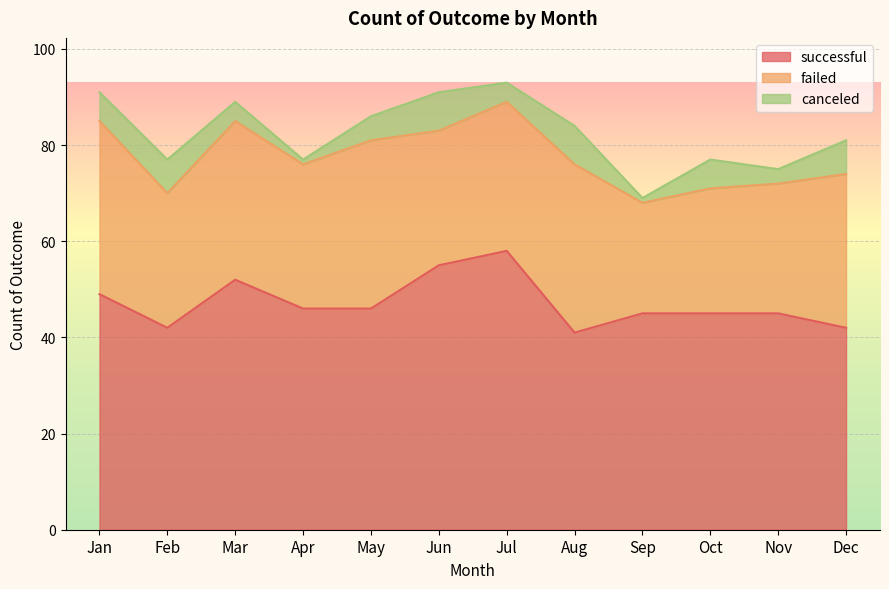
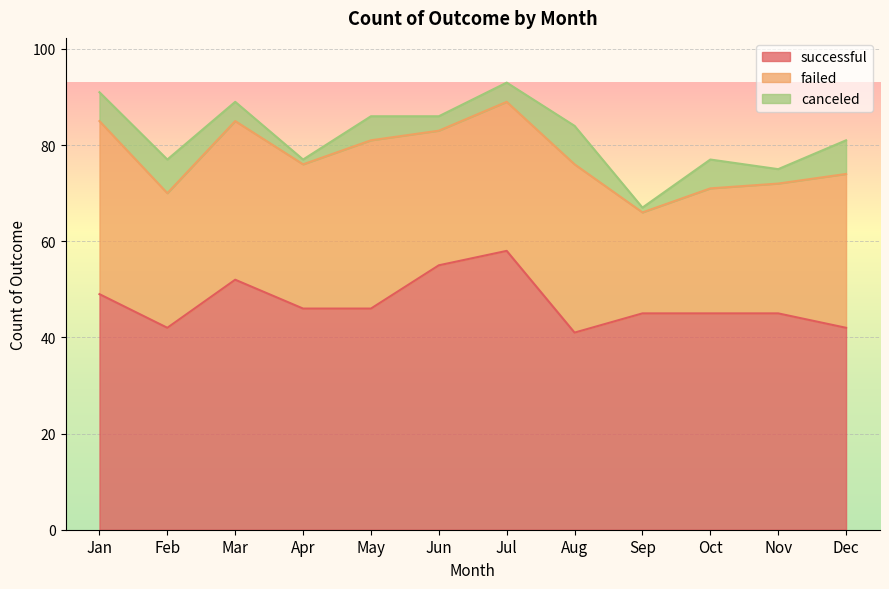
canceled, Jun: 8 -> 3
failed, Sep: 23 -> 21
